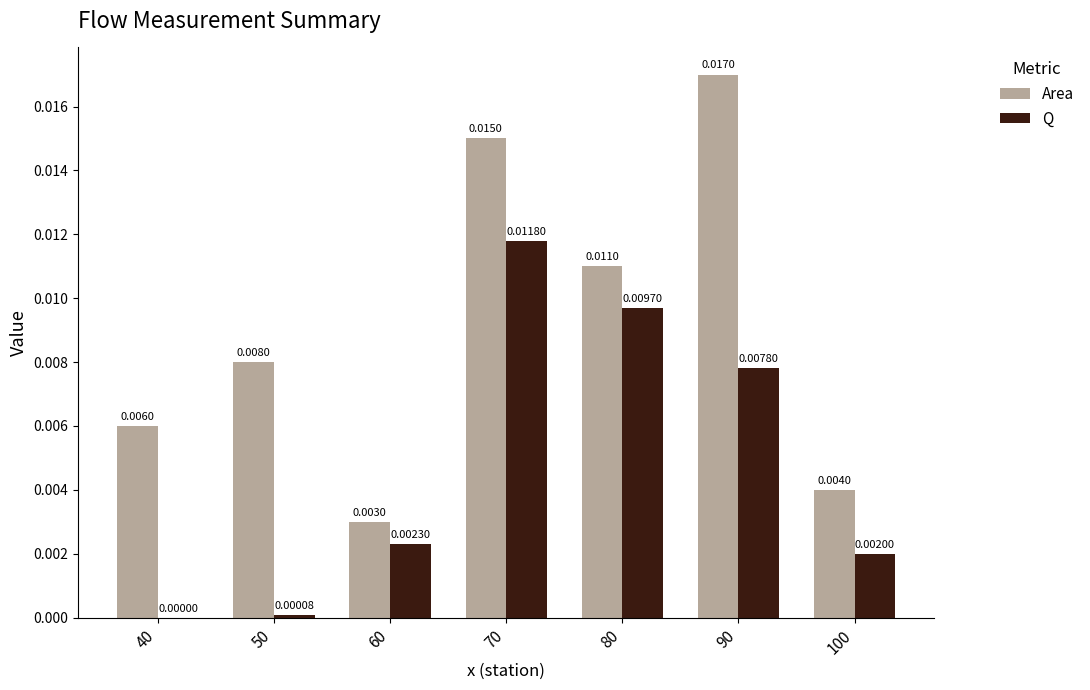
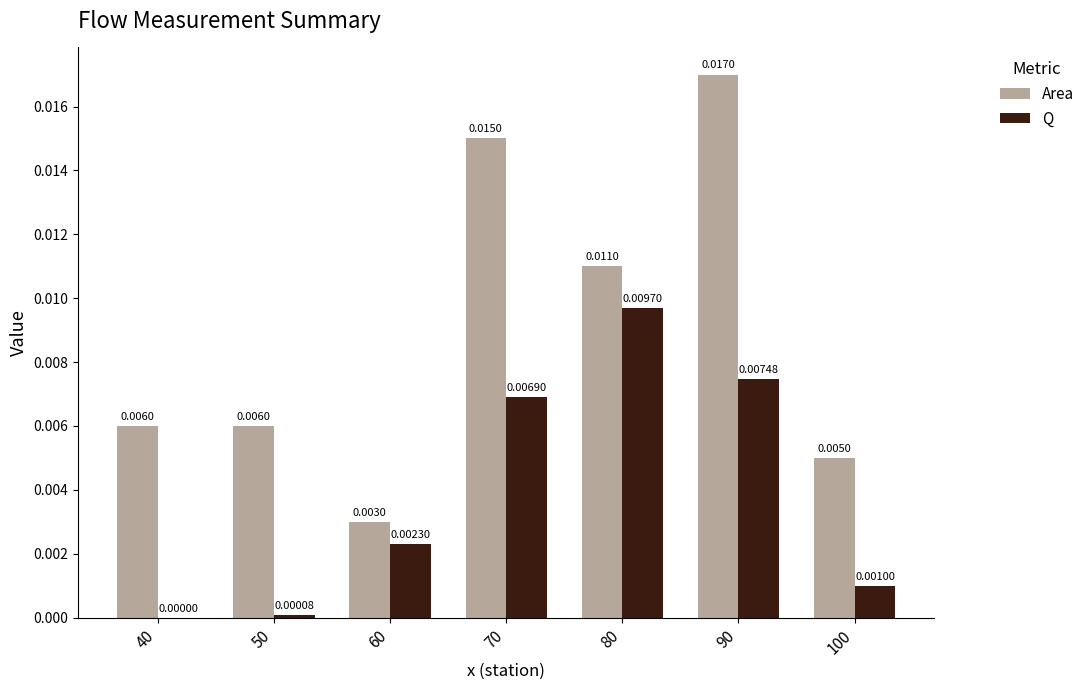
Area, 50: 0.0080 -> 0.0060
Q, 70: 0.01180 -> 0.00690
Q, 90: 0.00780 -> 0.00748
Area, 100: 0.0040 -> 0.0050
Q, 100: 0.00200 -> 0.00100
